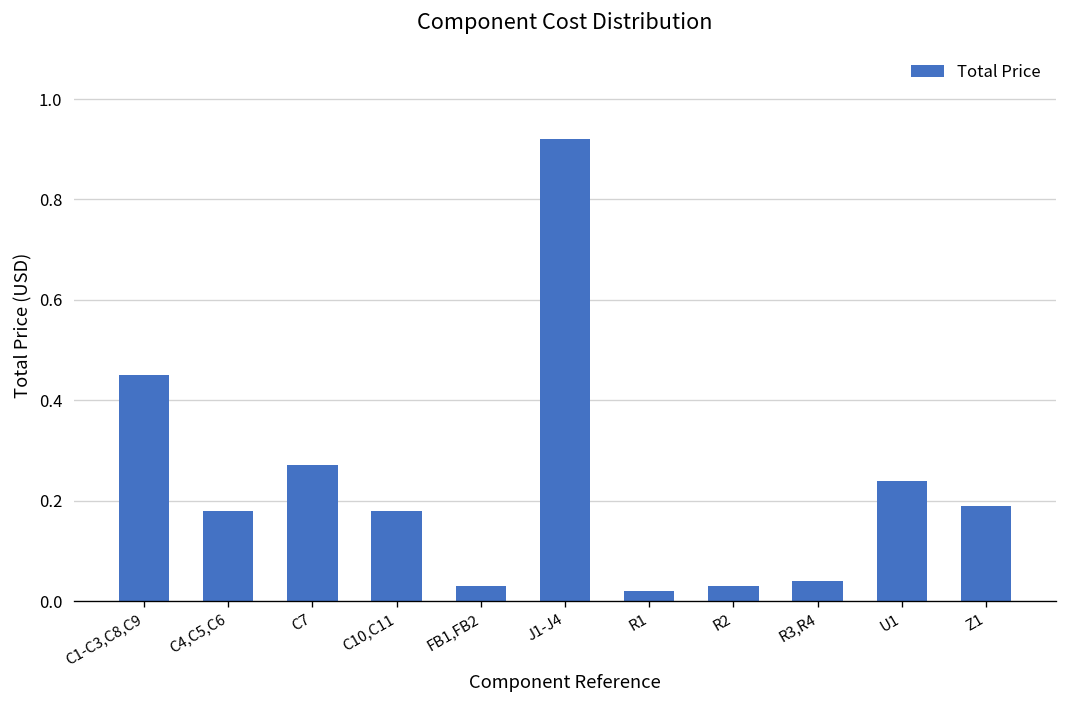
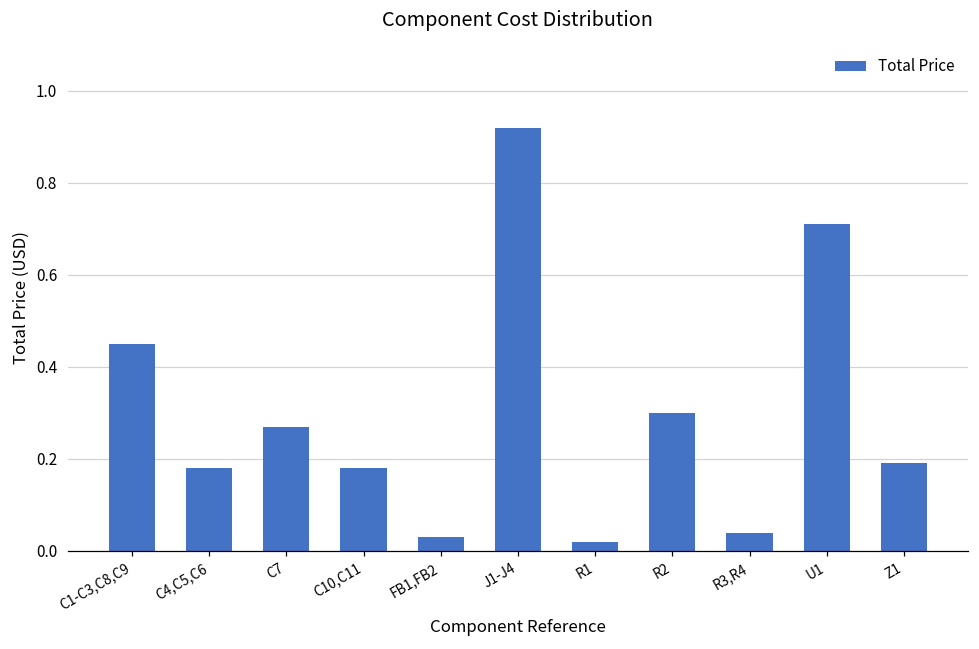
R2: 0.03 -> 0.30
U1: 0.24 -> 0.71
